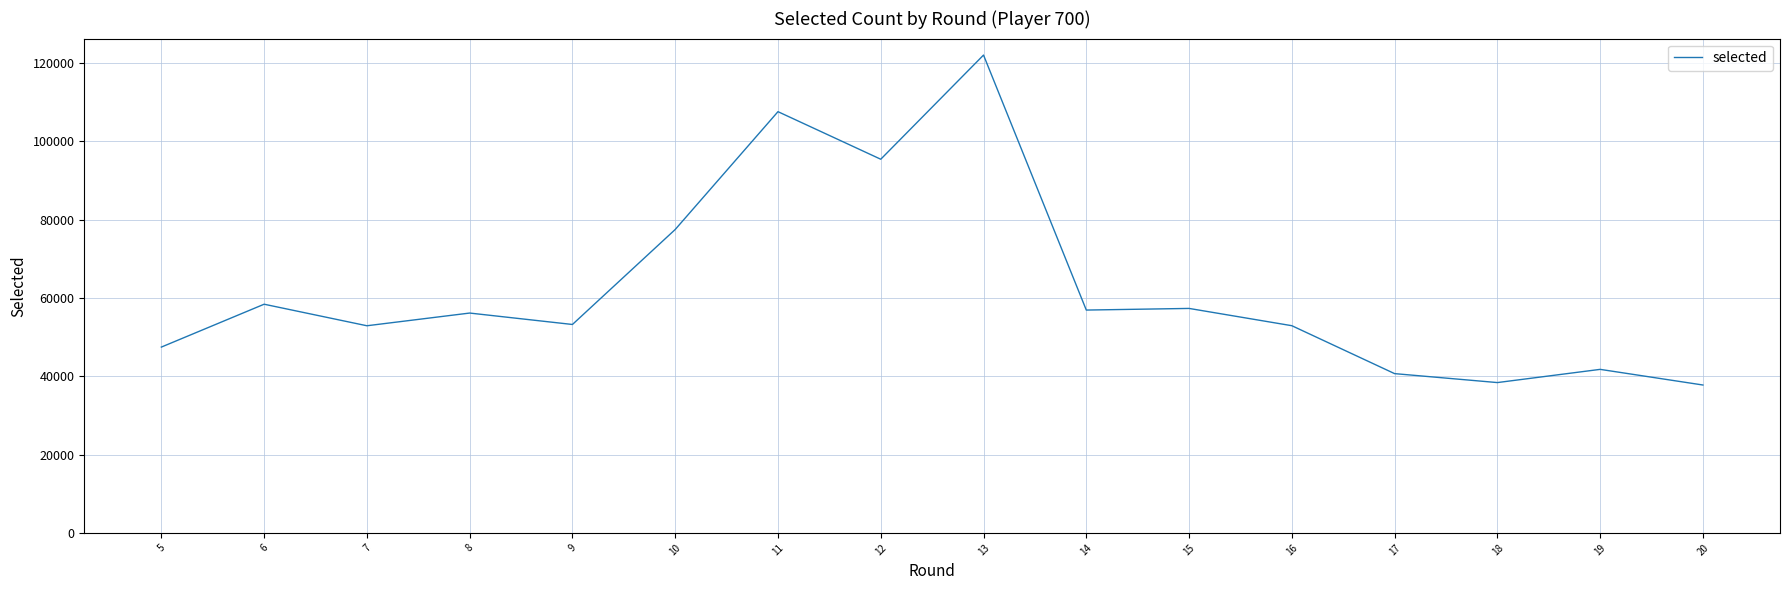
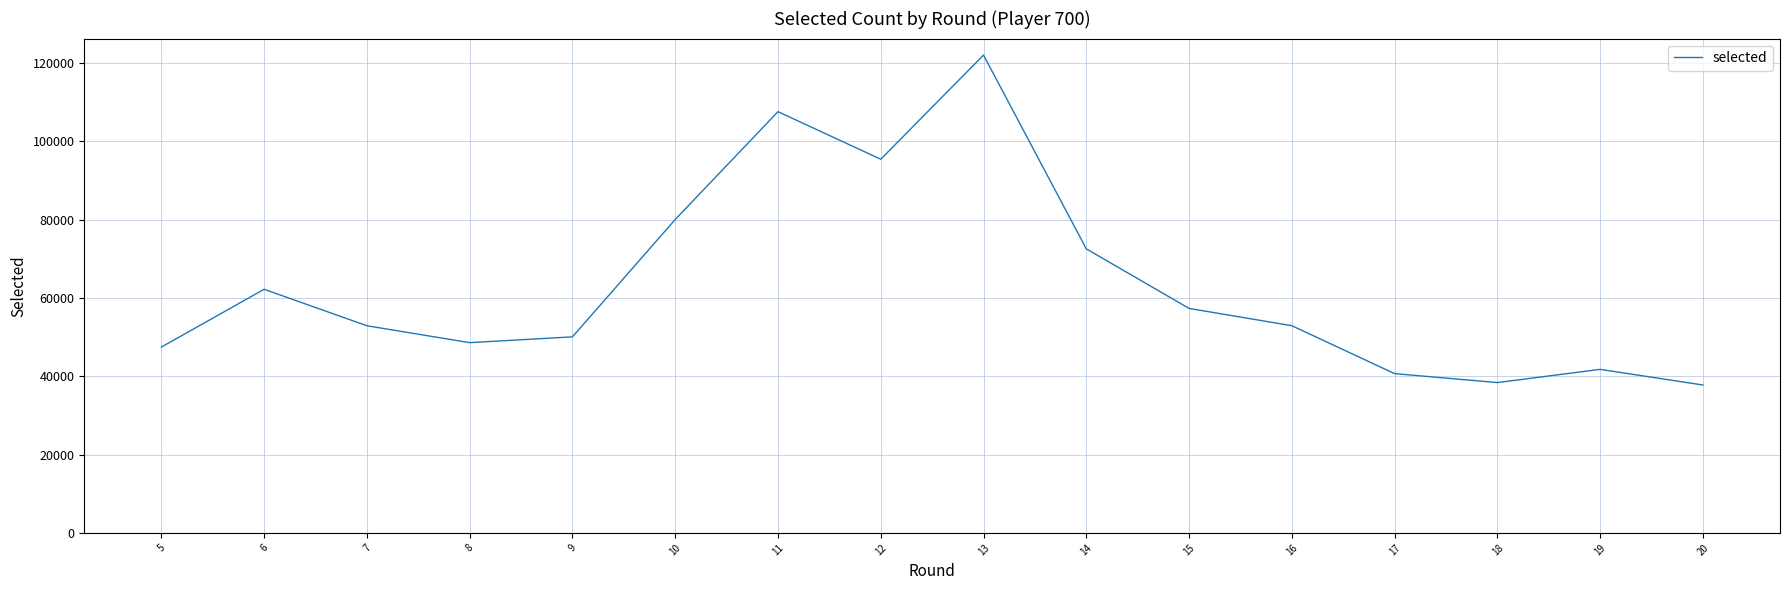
6: 58000 -> 62000
8: 56000 -> 49000
9: 53000 -> 50000
10: 77000 -> 80000
14: 57000 -> 73000
